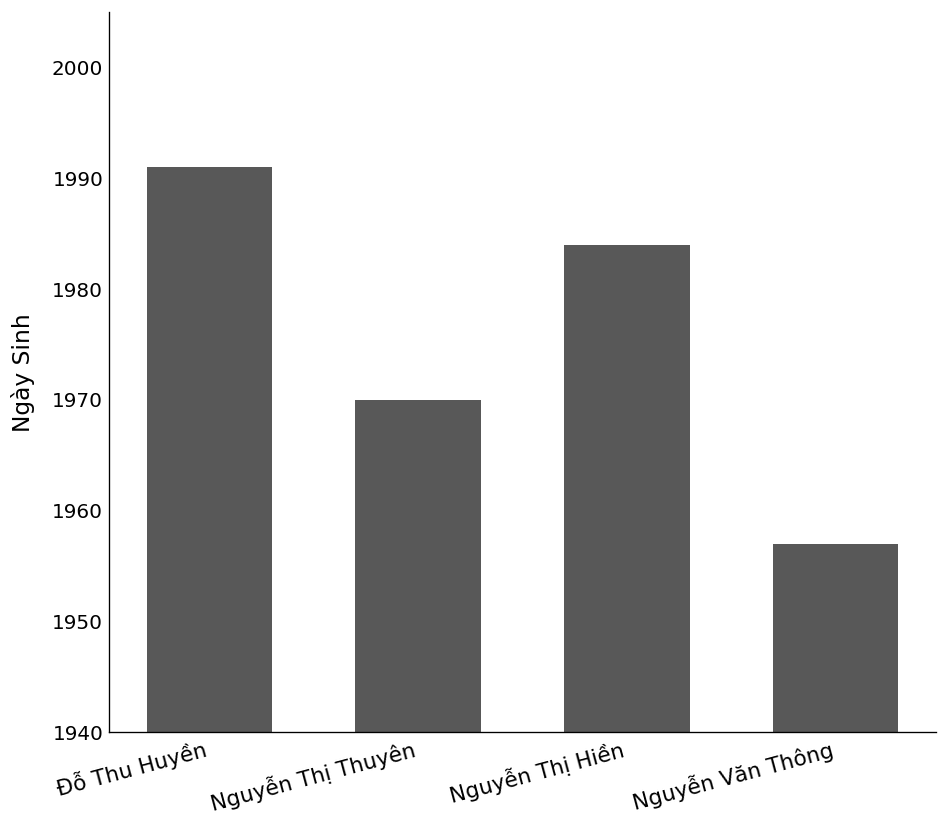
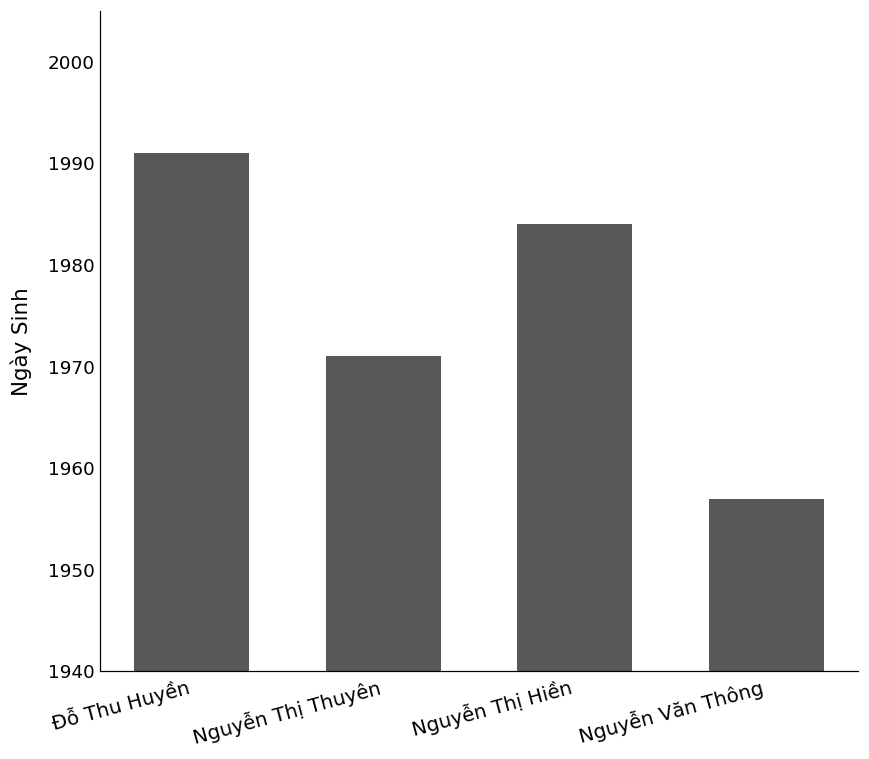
Nguyễn Thị Thuyên: 1970 -> 1971
